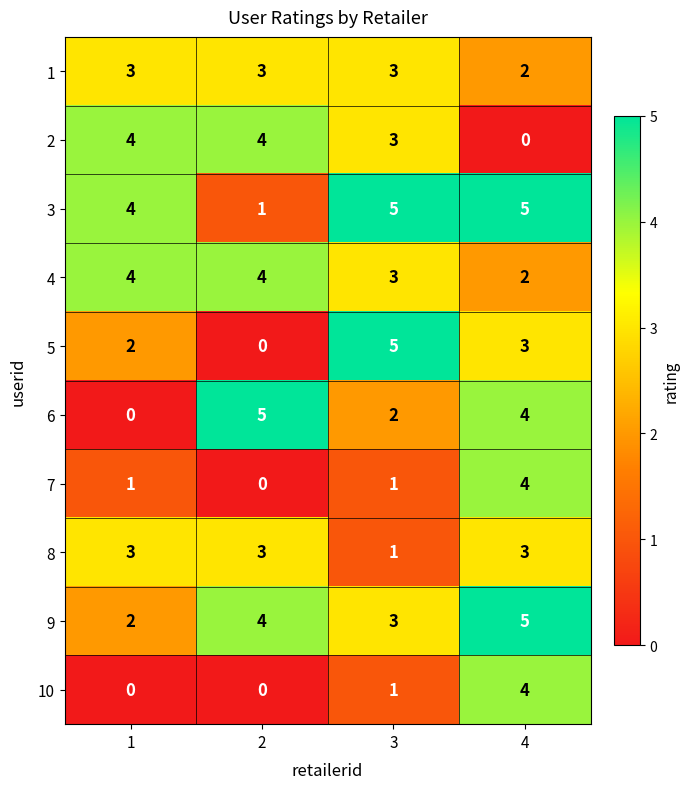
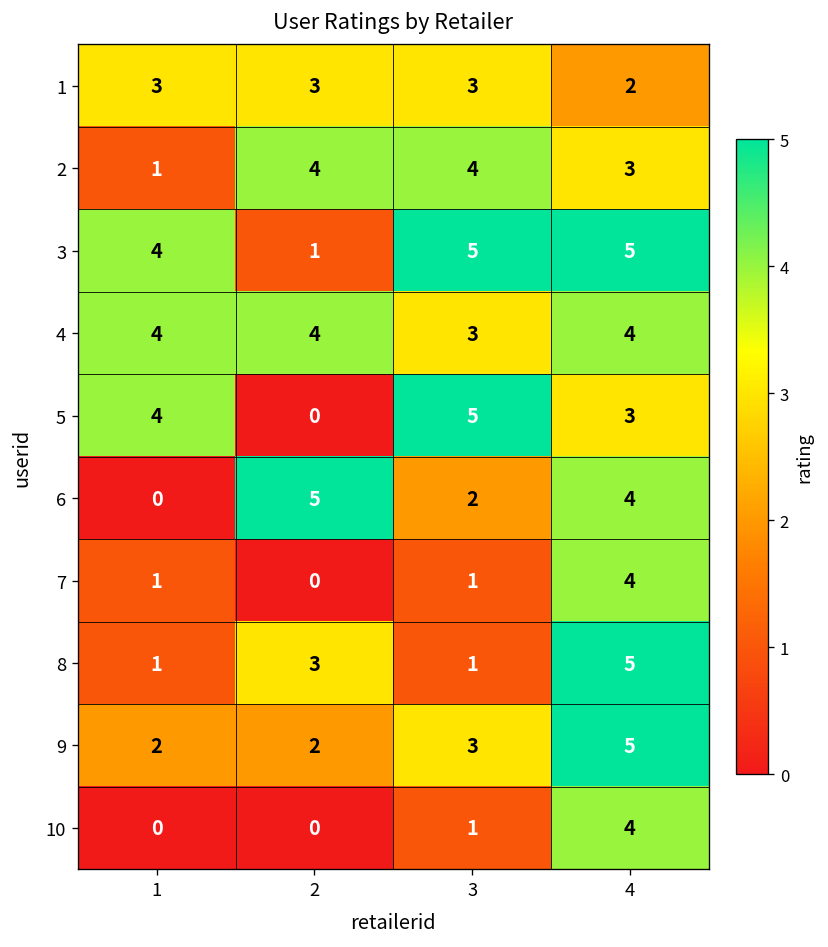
2, 1: 4 -> 1
2, 3: 3 -> 4
2, 4: 0 -> 3
4, 4: 2 -> 4
5, 1: 2 -> 4
8, 1: 3 -> 1
8, 4: 3 -> 5
9, 2: 4 -> 2
